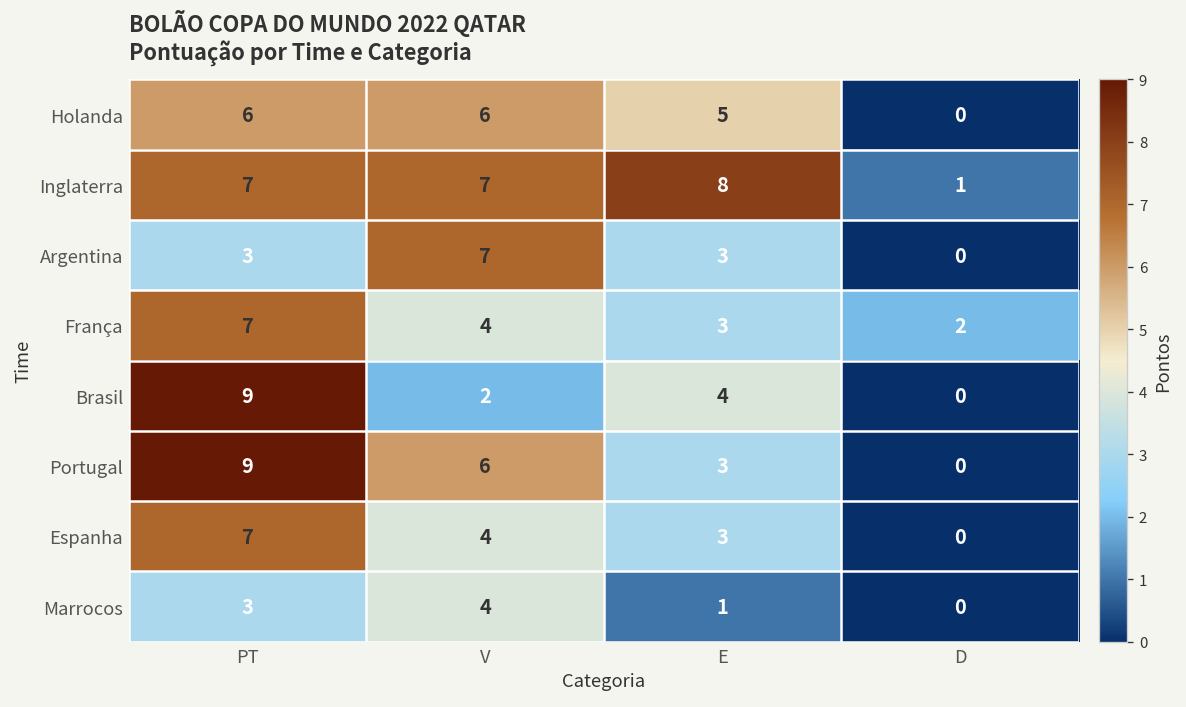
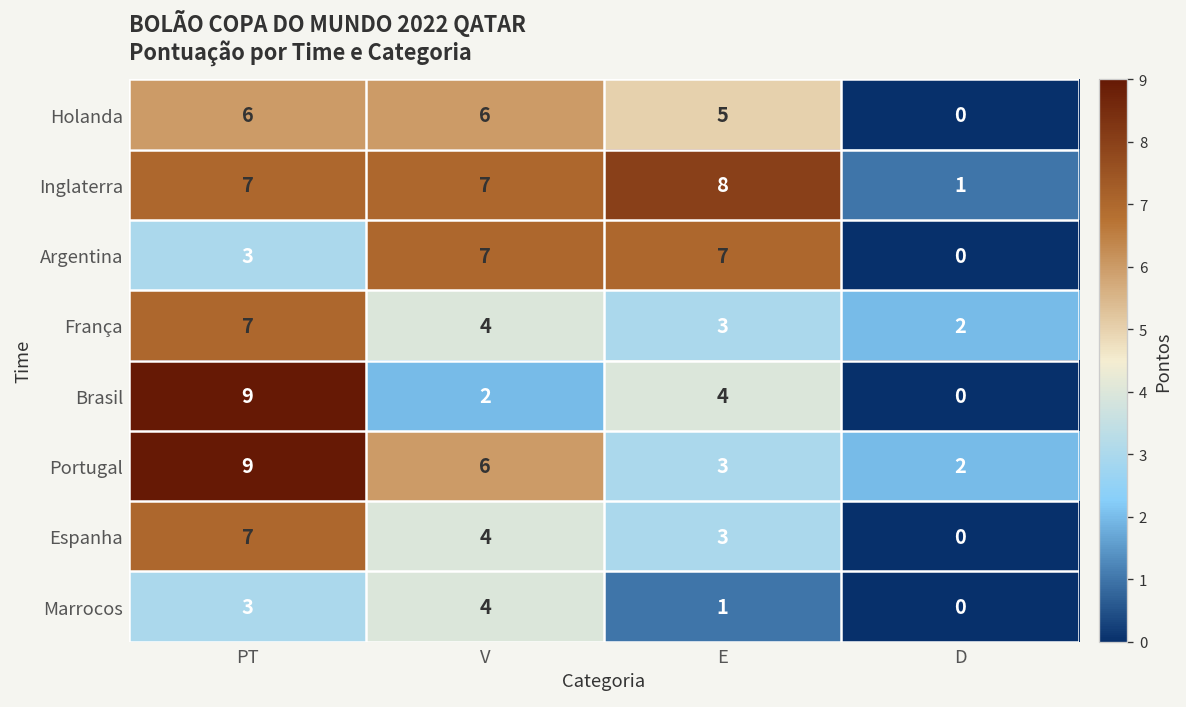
Argentina, E: 3 -> 7
Portugal, D: 0 -> 2
